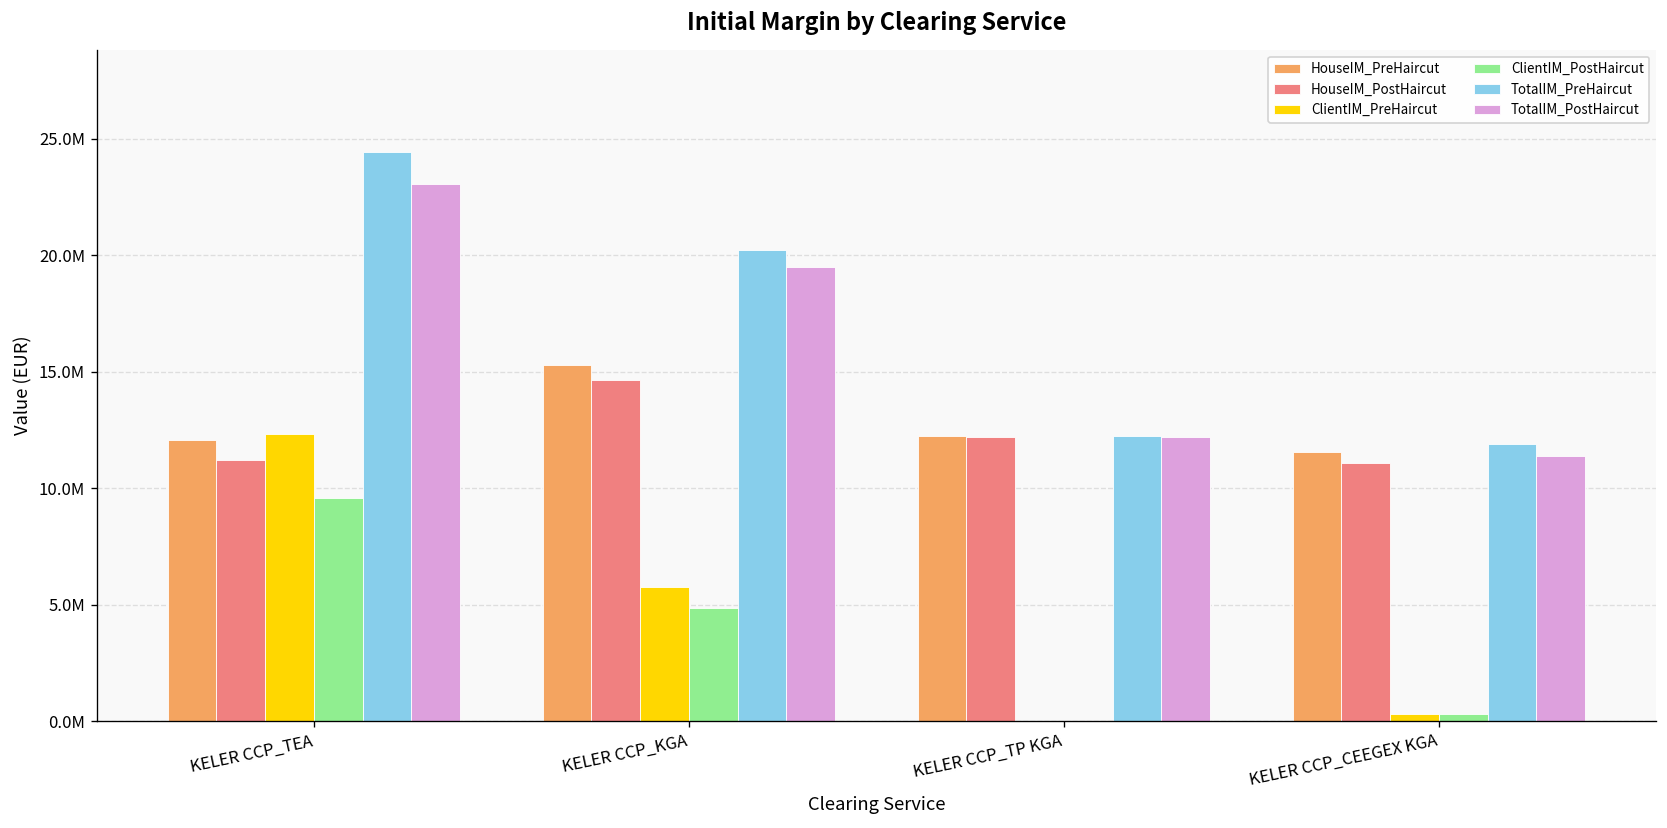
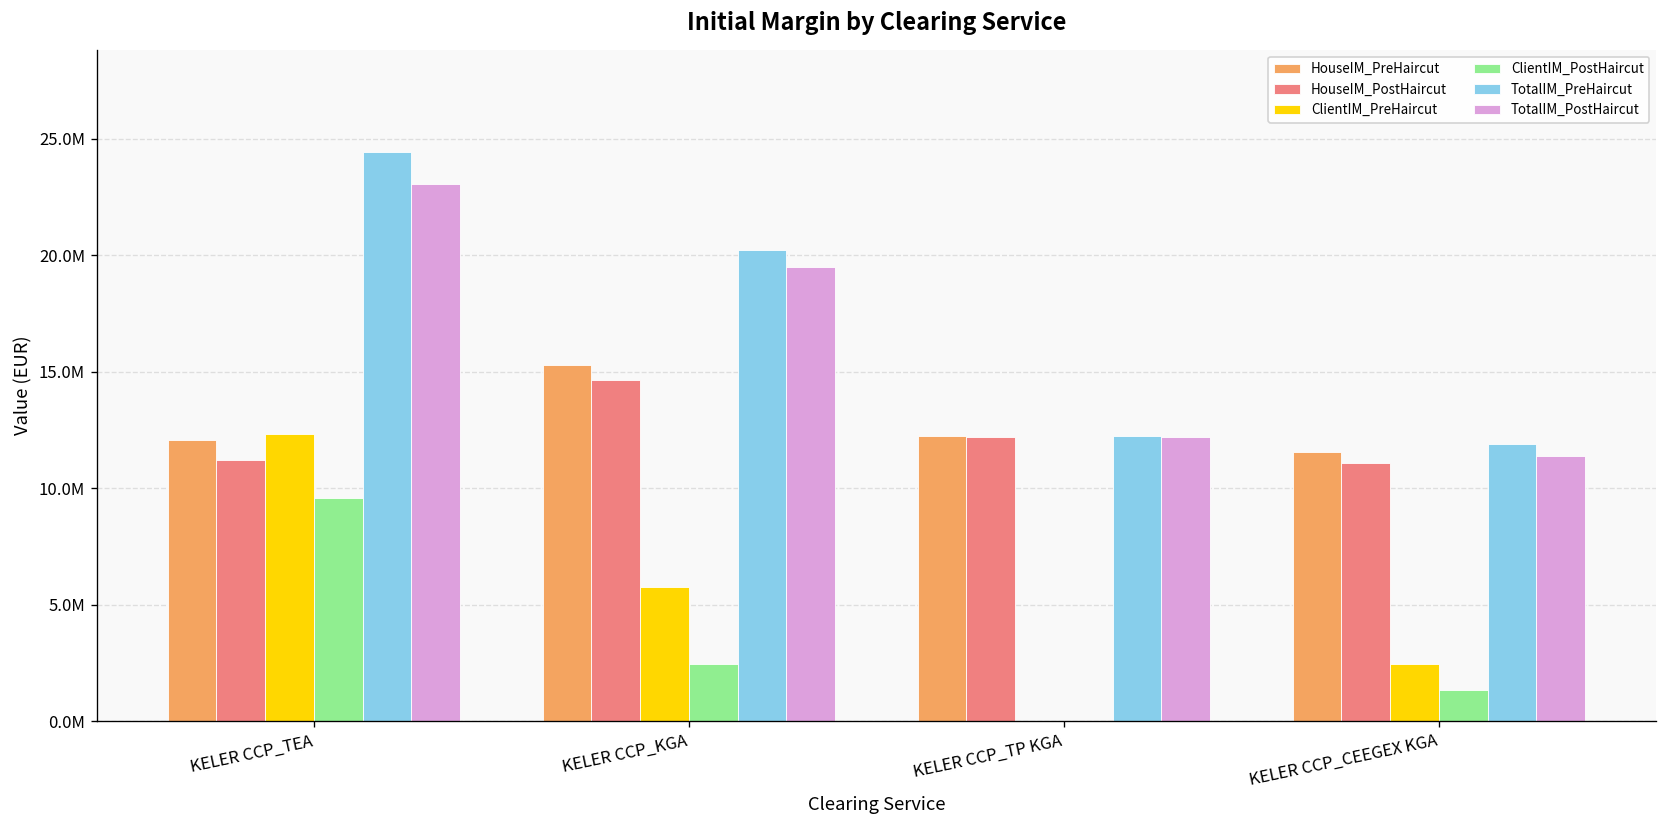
ClientIM_PostHaircut, KELER CCP_KGA: 4800000 -> 2500000
ClientIM_PreHaircut, KELER CCP_CEEGEX KGA: 300000 -> 2500000
ClientIM_PostHaircut, KELER CCP_CEEGEX KGA: 300000 -> 1300000
